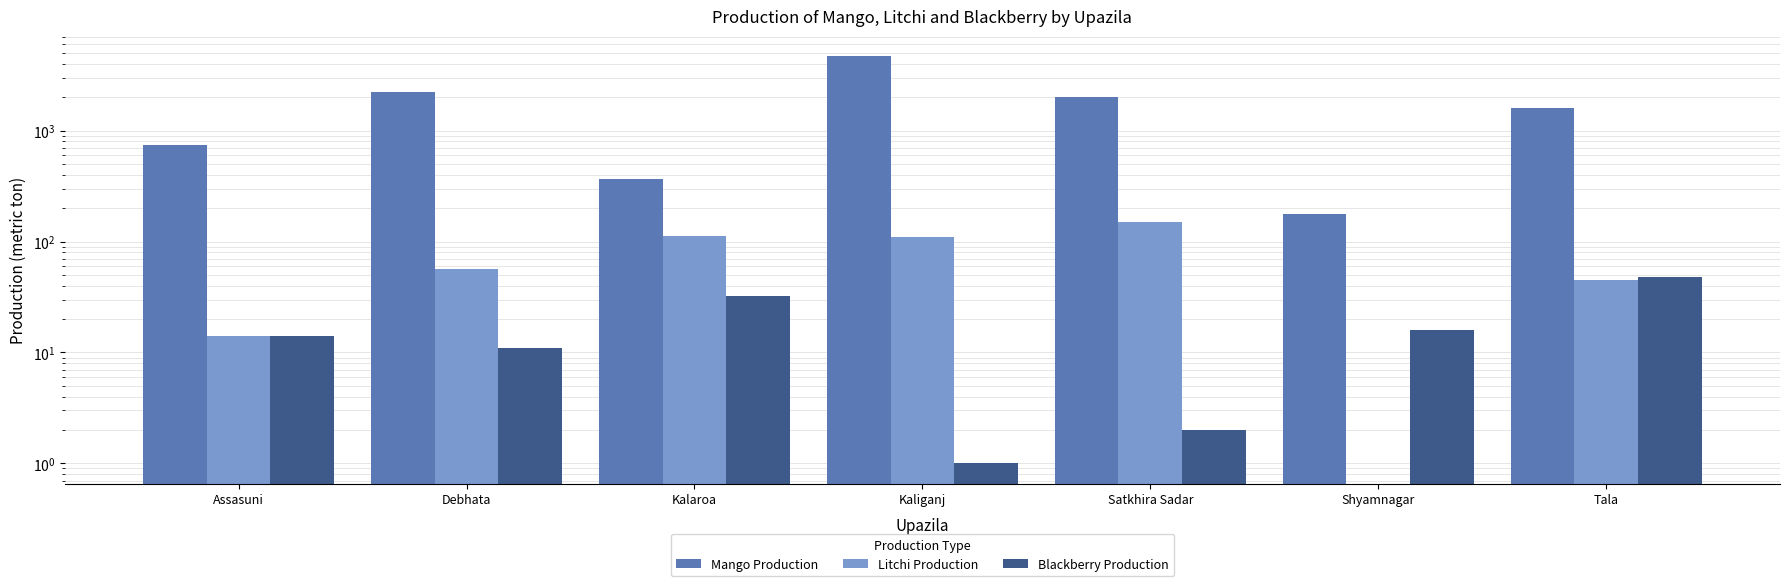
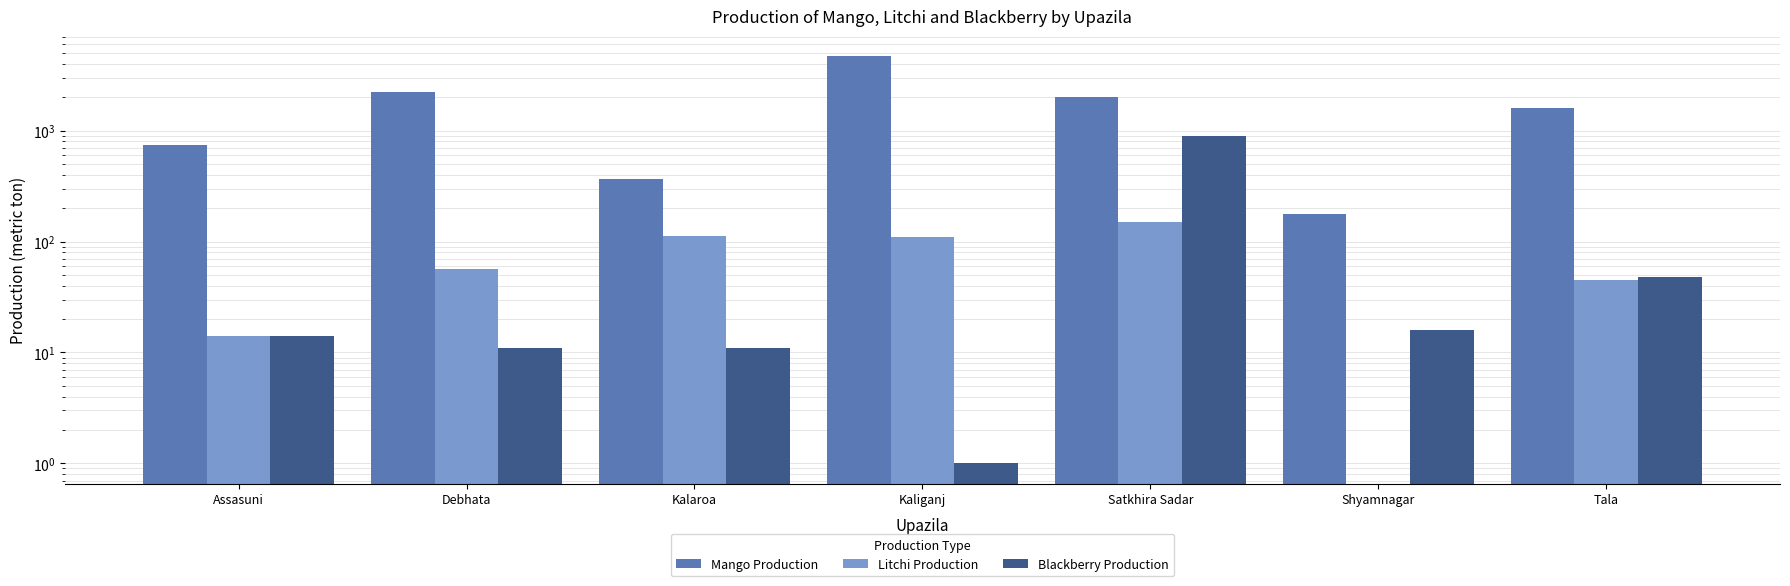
Blackberry Production, Kalaroa: 32 -> 11
Blackberry Production, Satkhira Sadar: 2 -> 900
